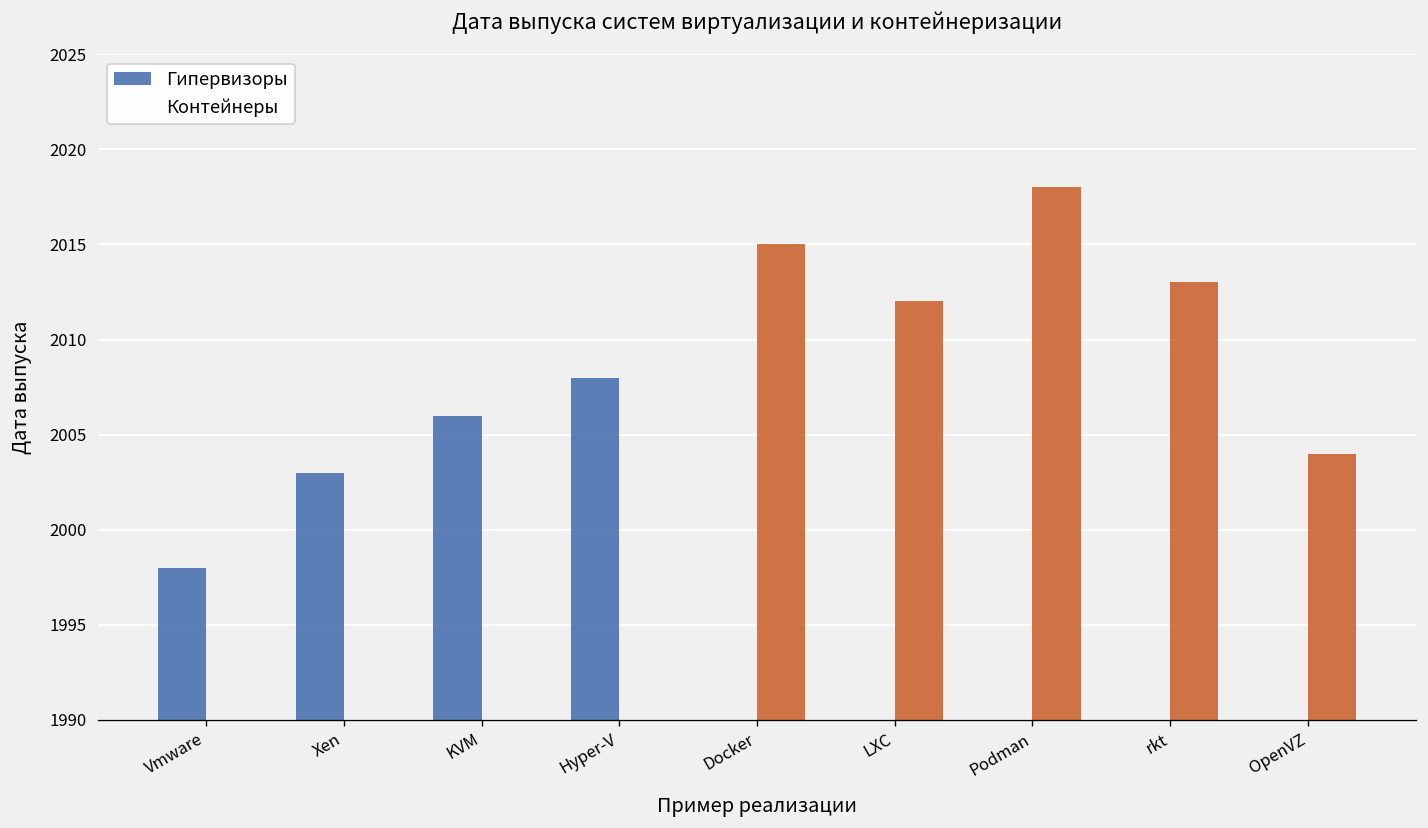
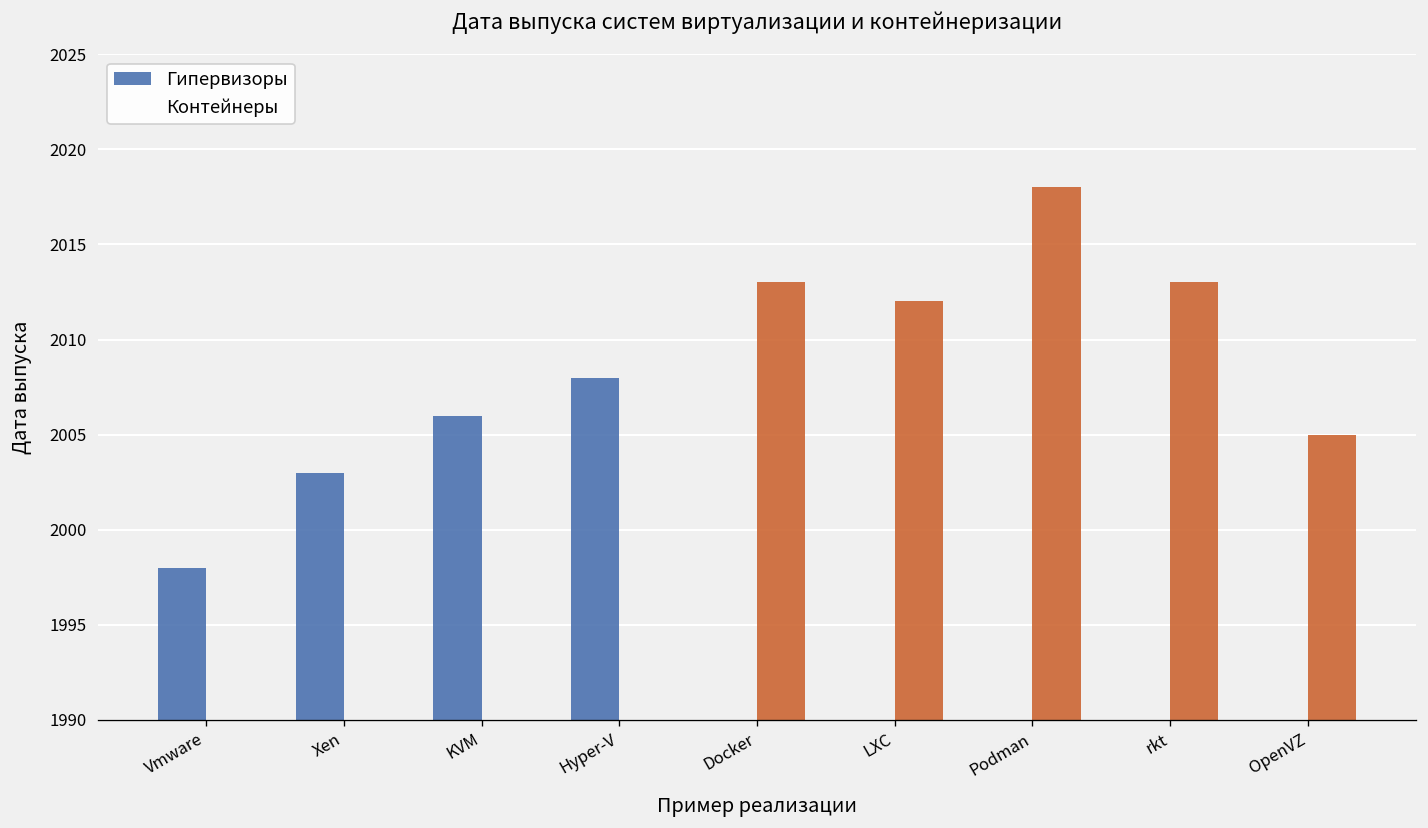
Контейнеры, Docker: 2015 -> 2013
Контейнеры, OpenVZ: 2004 -> 2005
